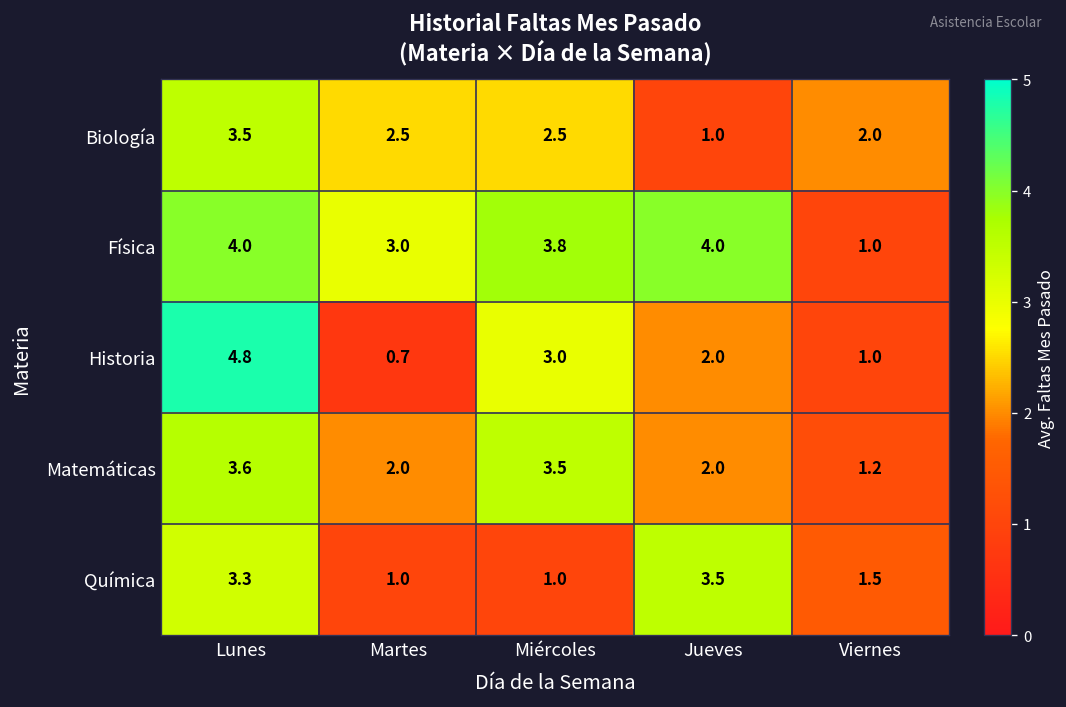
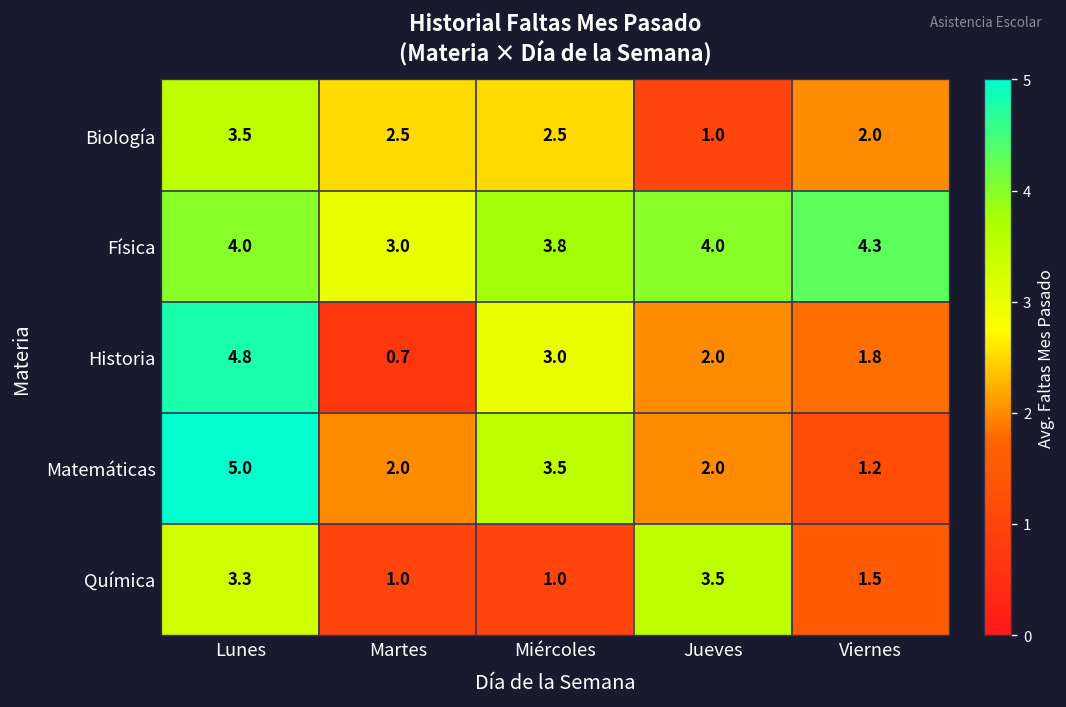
Física, Viernes: 1.0 -> 4.3
Historia, Viernes: 1.0 -> 1.8
Matemáticas, Lunes: 3.6 -> 5.0
